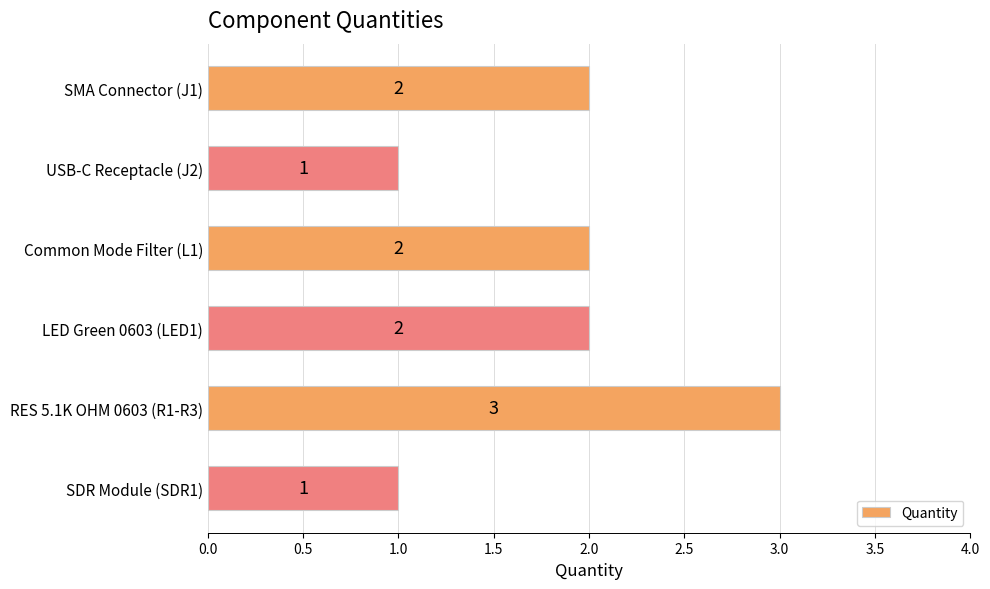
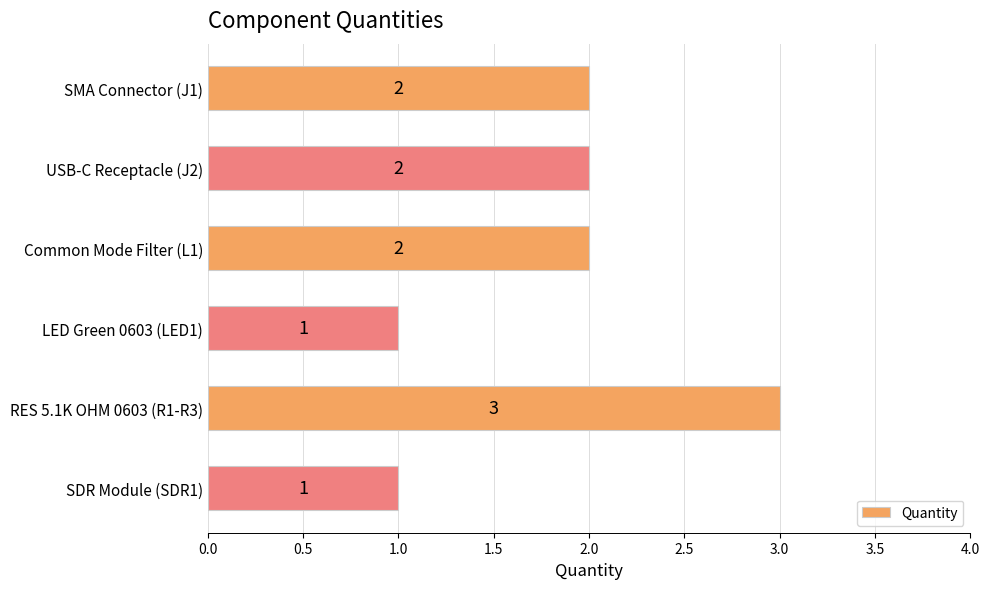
USB-C Receptacle (J2): 1 -> 2
LED Green 0603 (LED1): 2 -> 1
